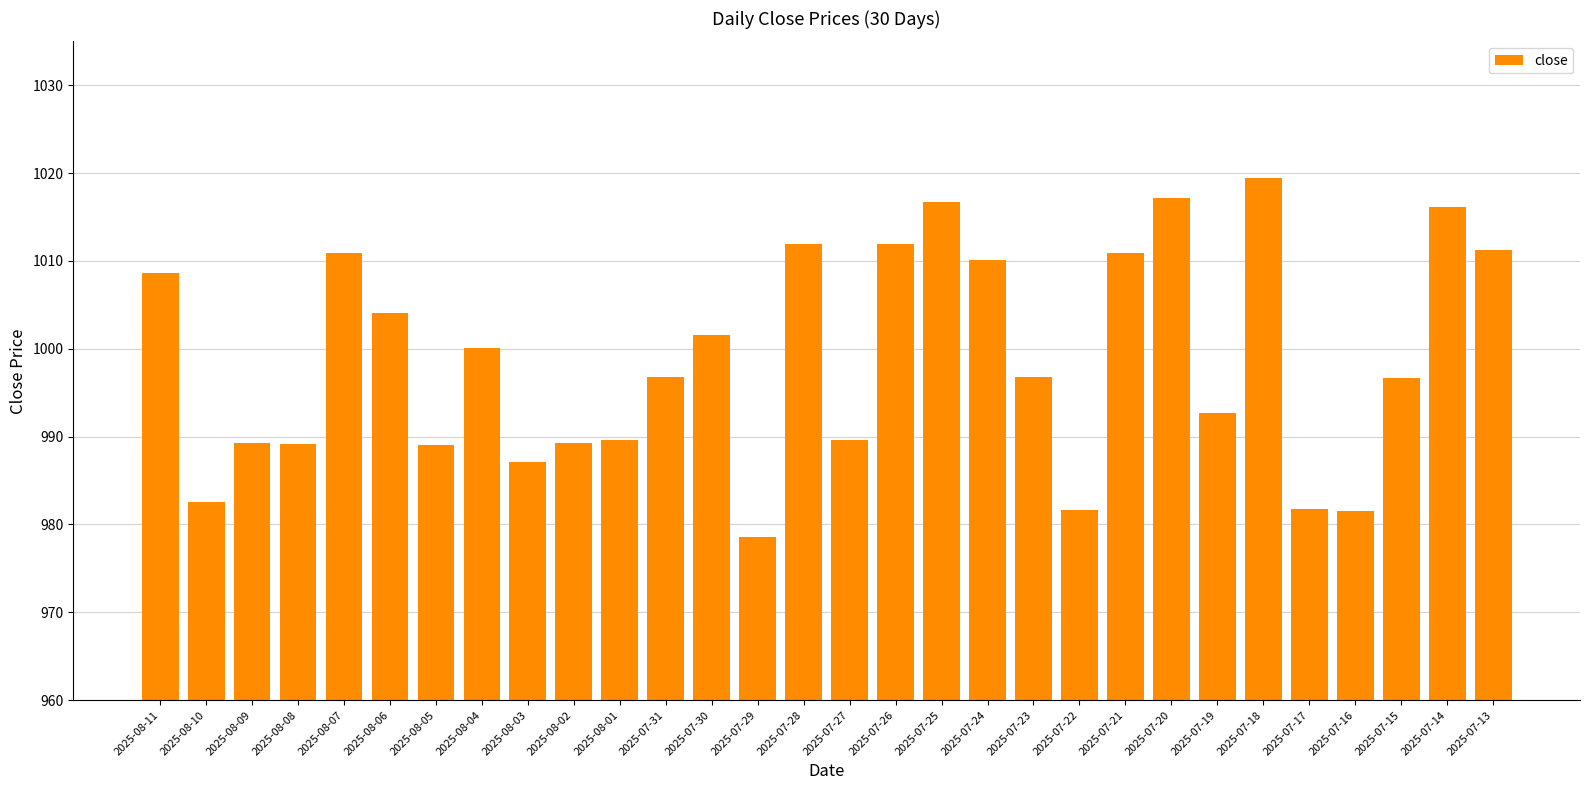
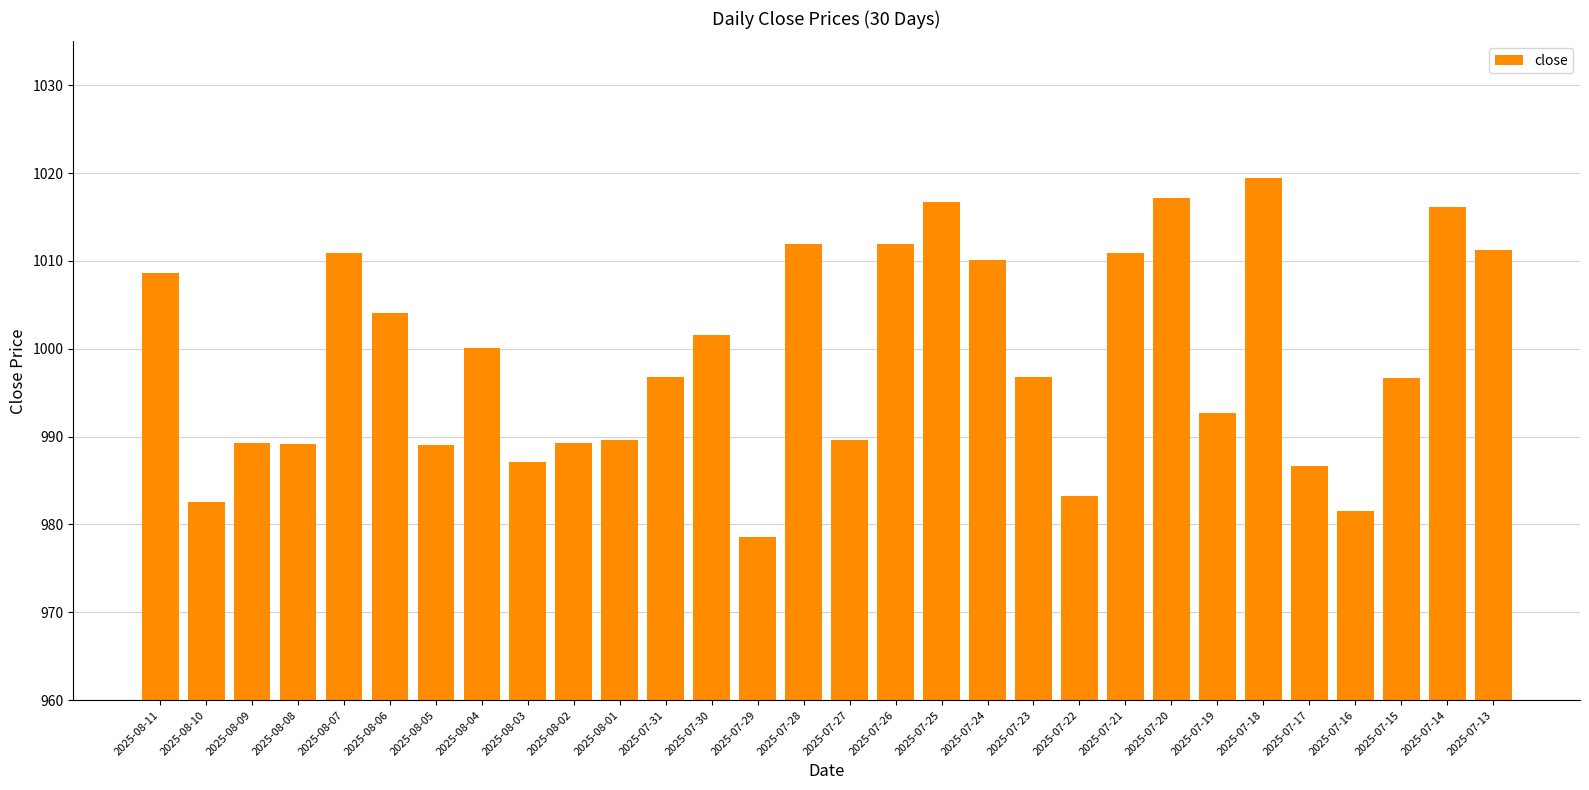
2025-07-22: 982 -> 983
2025-07-17: 982 -> 987
